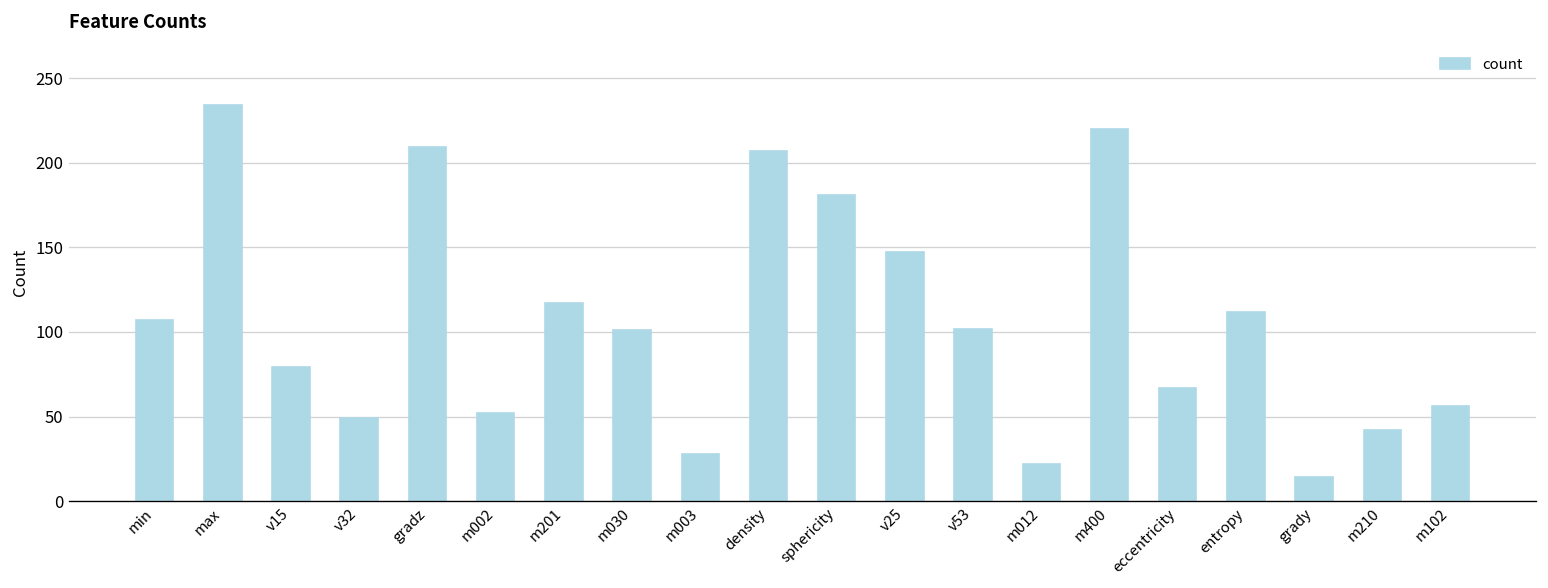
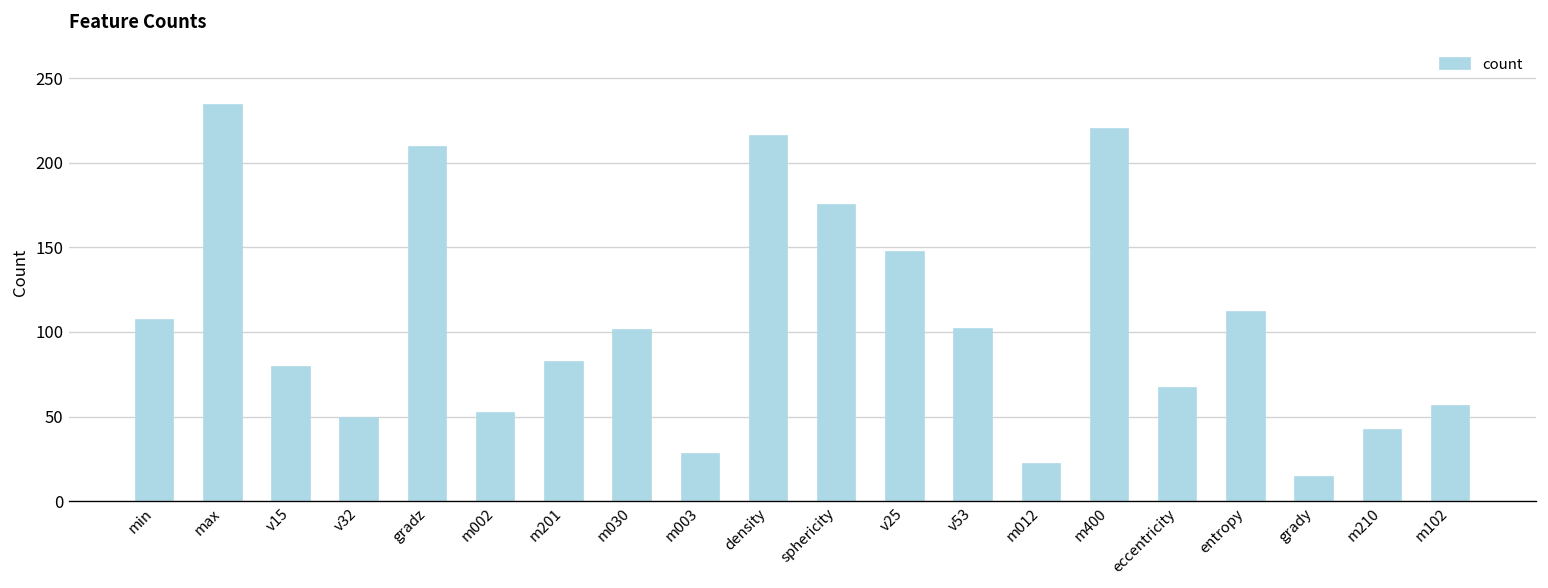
m201: 117 -> 82
density: 207 -> 216
sphericity: 181 -> 175
